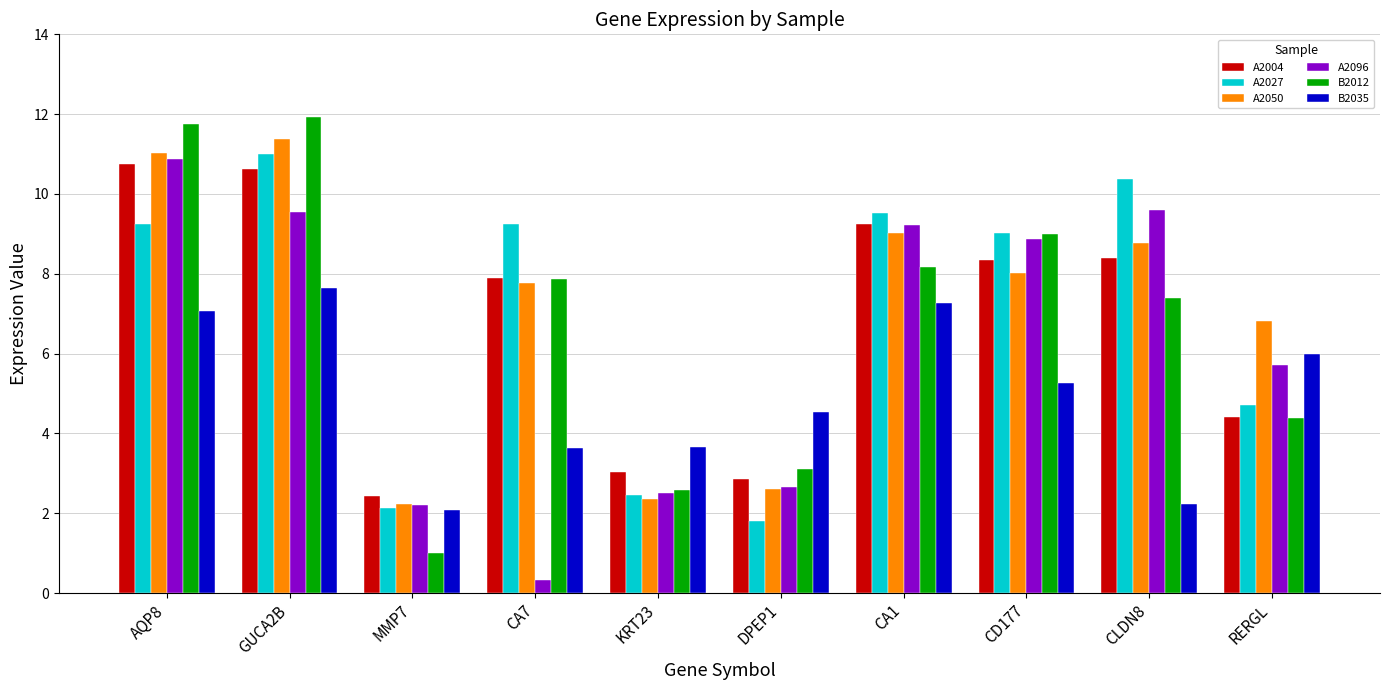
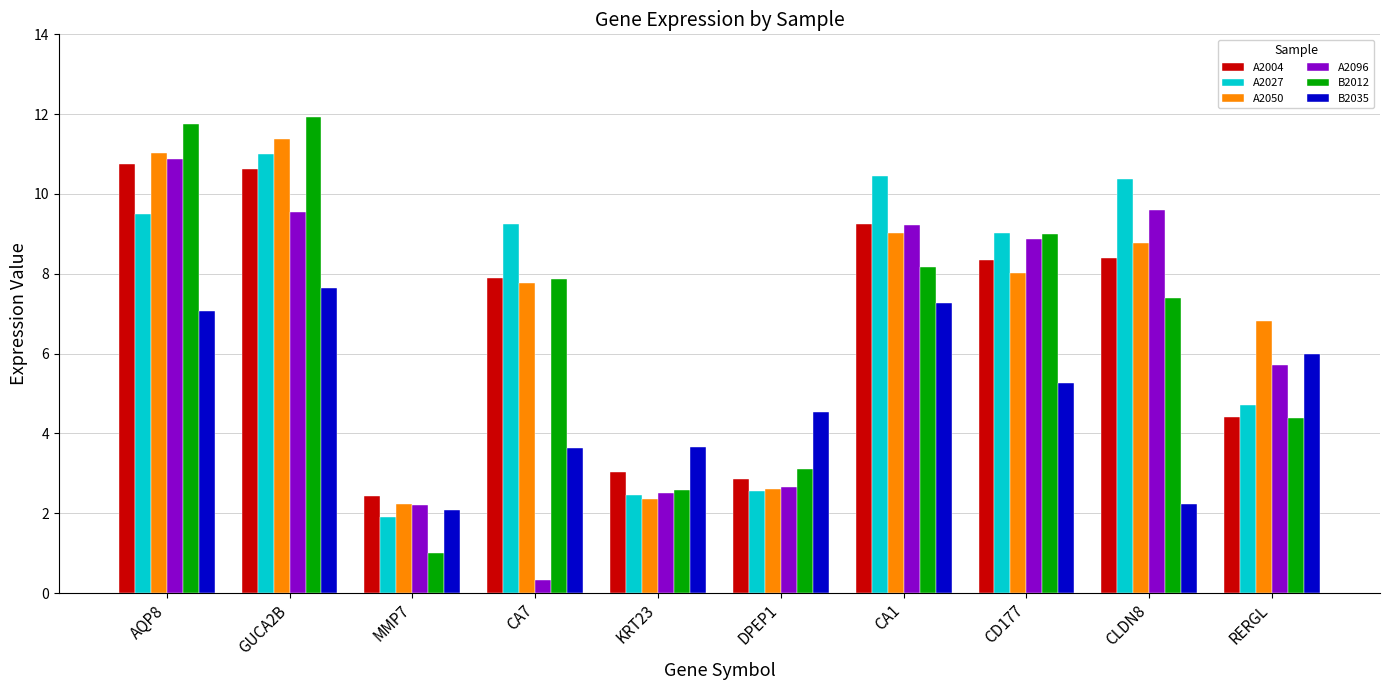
A2027, AQP8: 9.2 -> 9.5
A2027, MMP7: 2.1 -> 1.9
A2027, DPEP1: 1.8 -> 2.6
A2027, CA1: 9.5 -> 10.4
